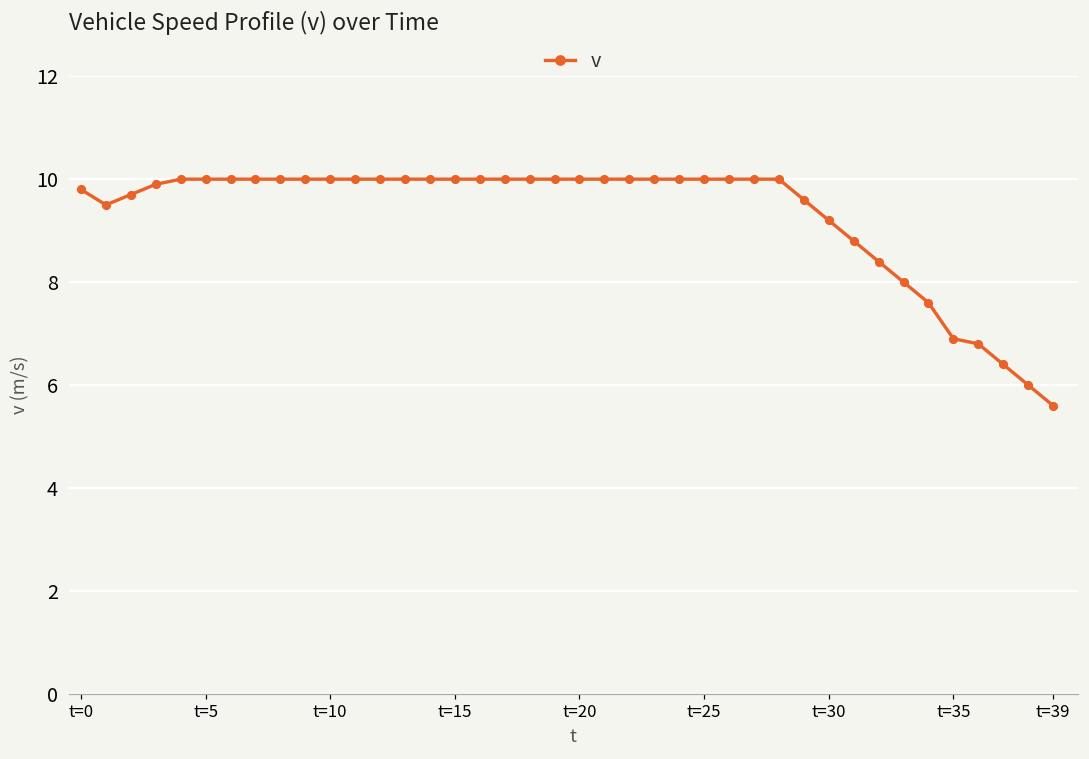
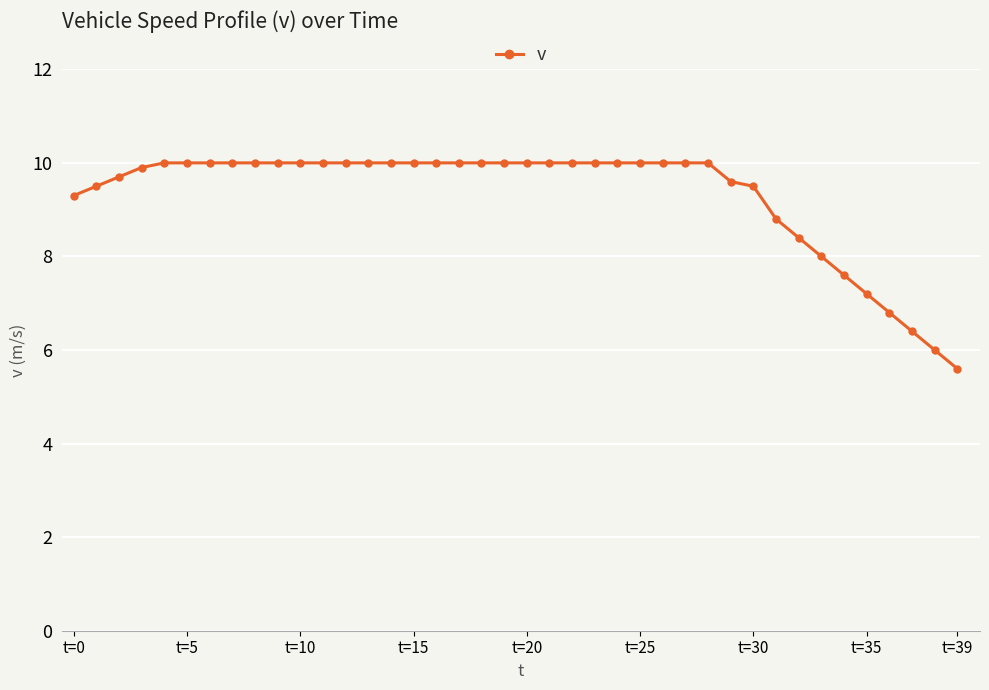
t=0: 9.8 -> 9.3
t=30: 9.2 -> 9.5
t=35: 6.9 -> 7.2
